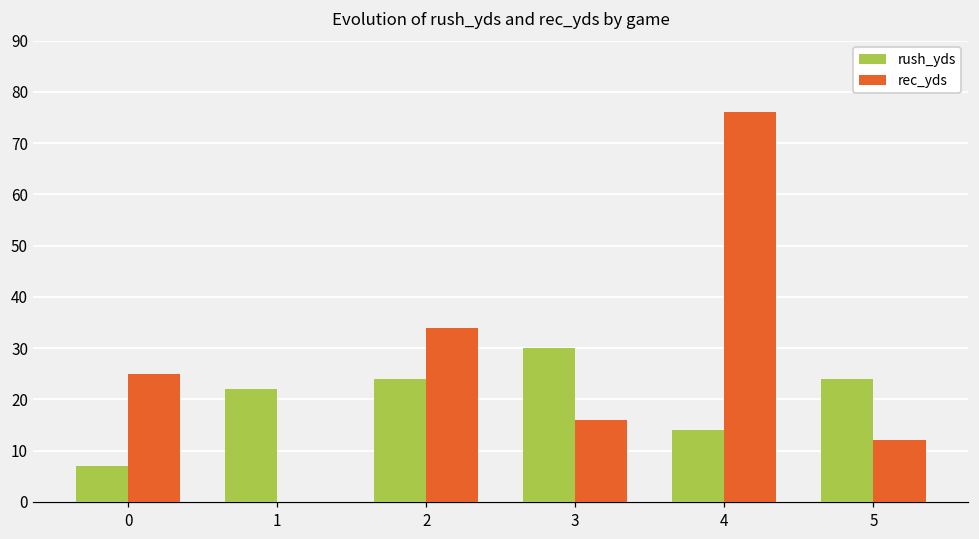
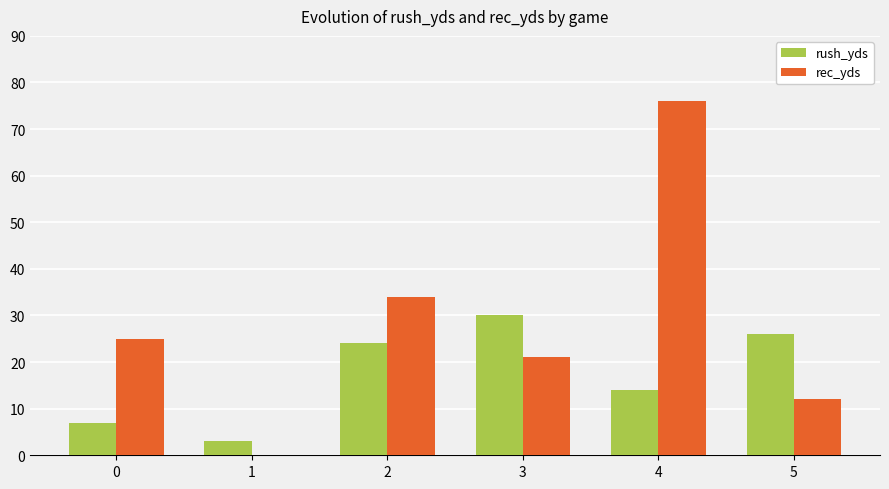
rush_yds, 1: 22 -> 3
rec_yds, 3: 16 -> 21
rush_yds, 5: 24 -> 26
